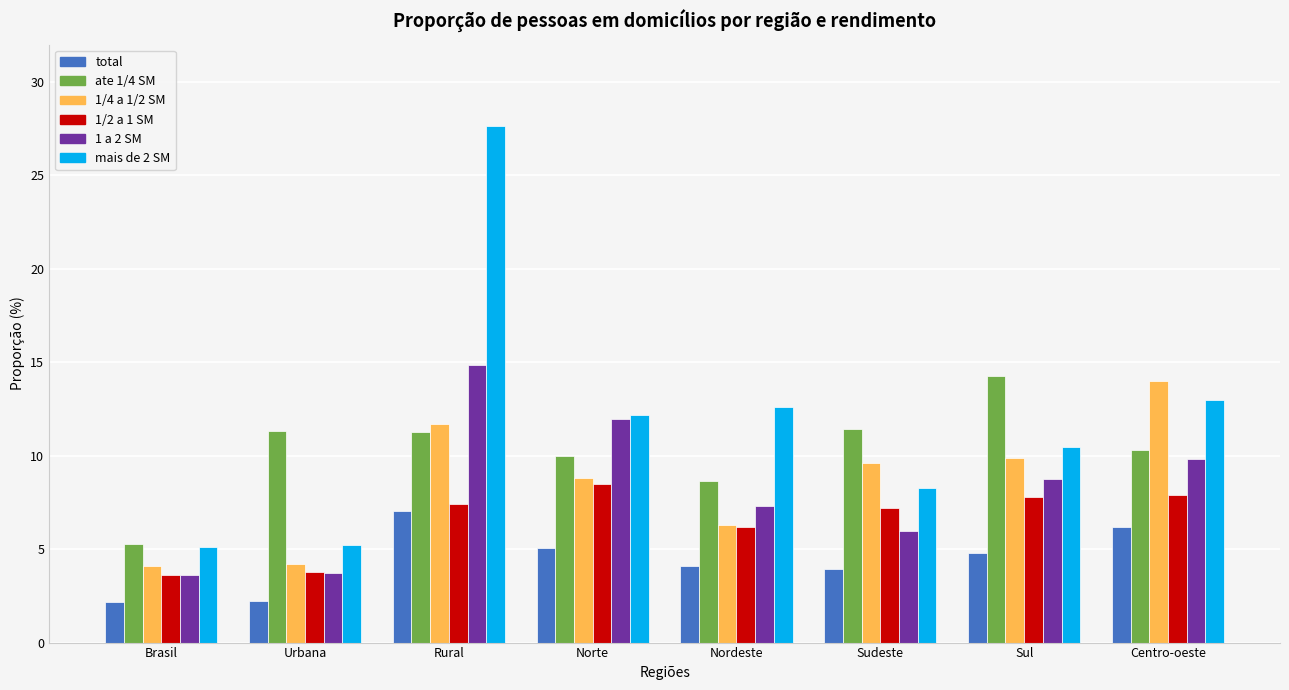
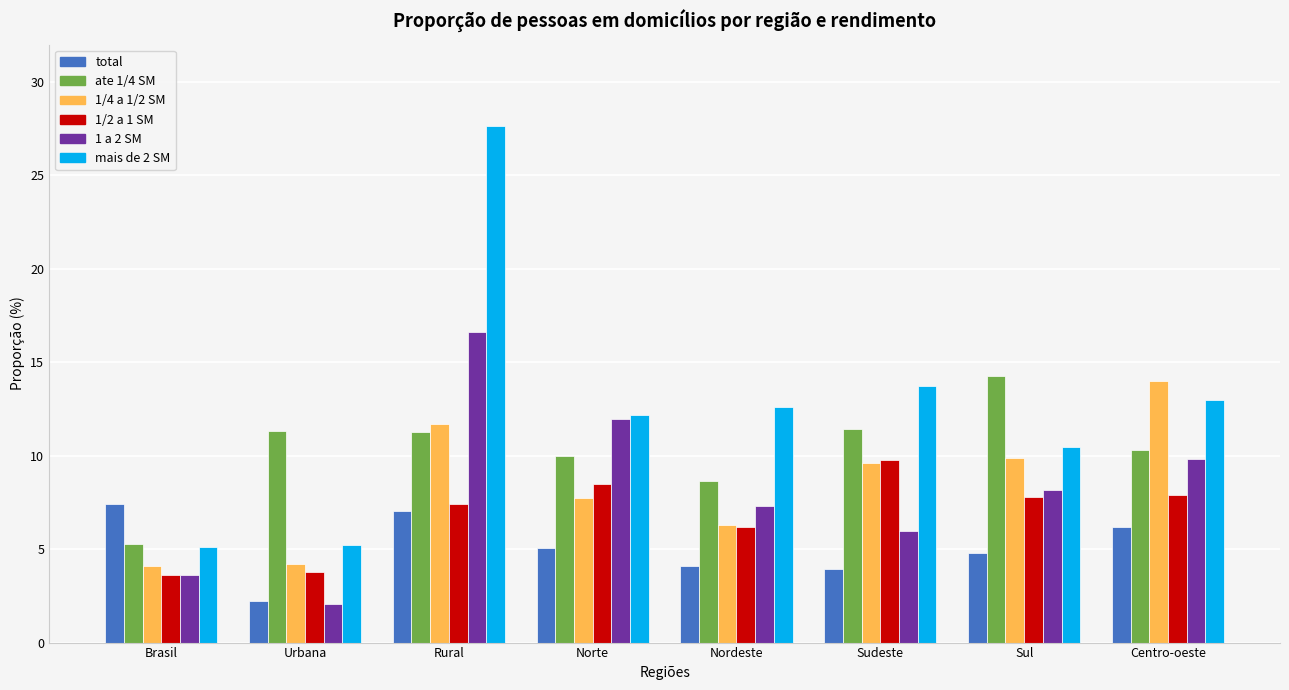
total, Brasil: 2.2 -> 7.4
1 a 2 SM, Urbana: 3.7 -> 2.0
1 a 2 SM, Rural: 14.9 -> 16.6
1/4 a 1/2 SM, Norte: 8.8 -> 7.7
1/2 a 1 SM, Sudeste: 7.2 -> 9.8
mais de 2 SM, Sudeste: 8.3 -> 13.7
1 a 2 SM, Sul: 8.8 -> 8.2
